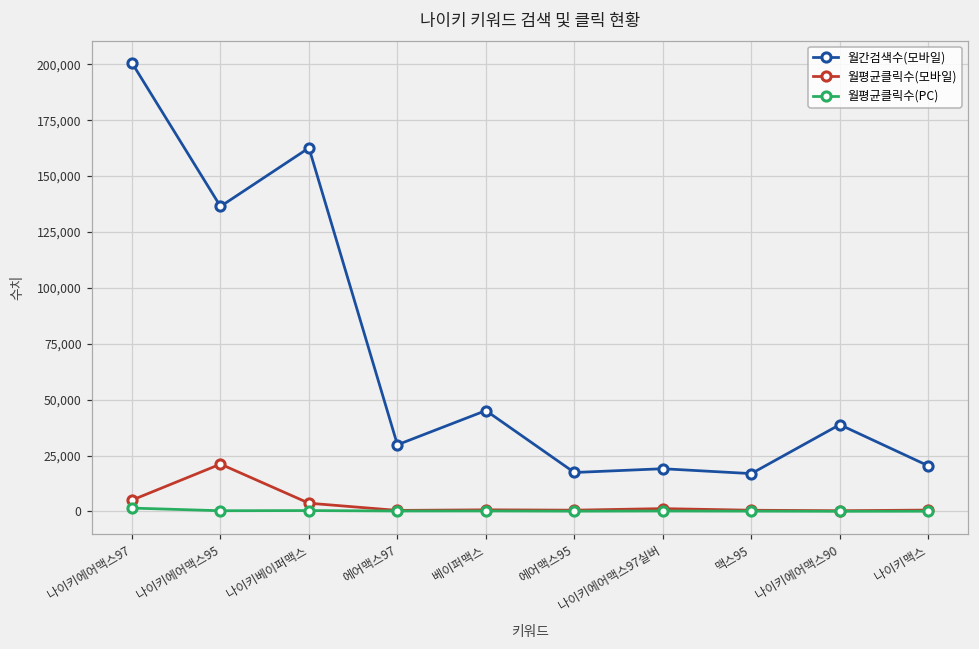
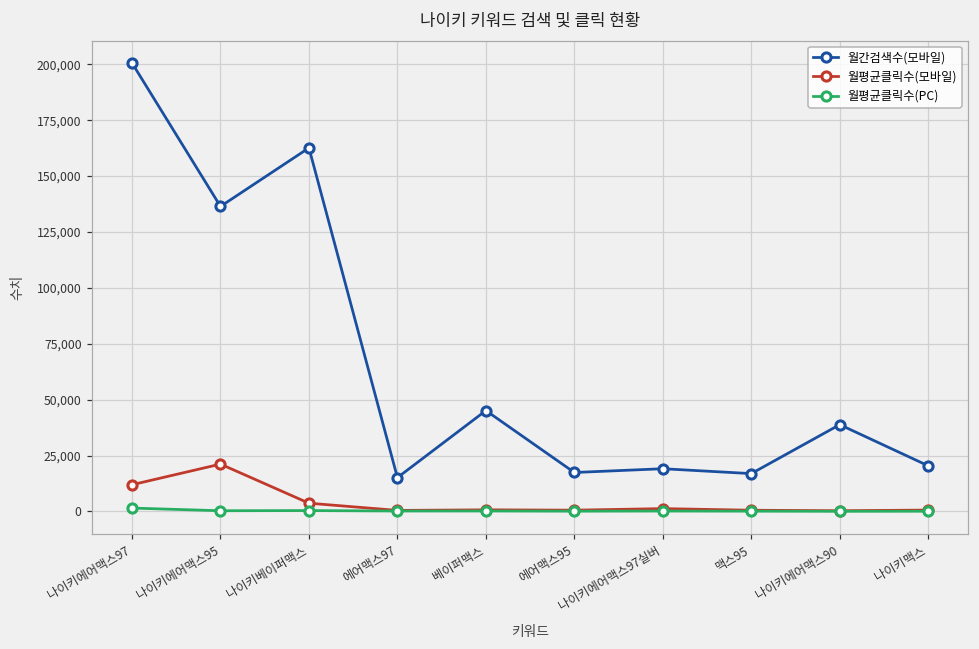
월평균클릭수(모바일), 나이키에어맥스97: 5,000 -> 12,000
월간검색수(모바일), 에어맥스97: 30,000 -> 15,000
